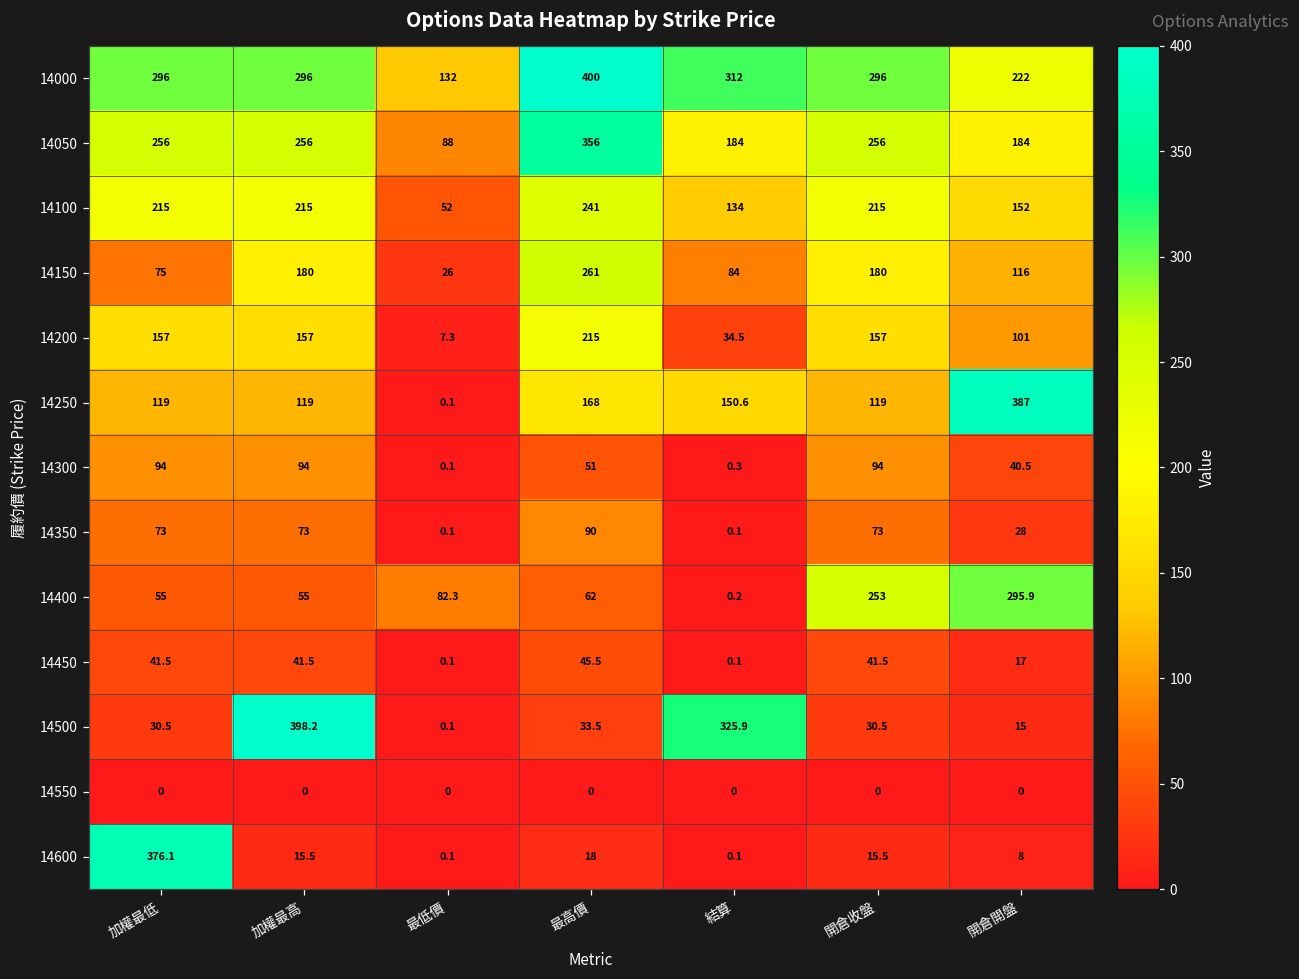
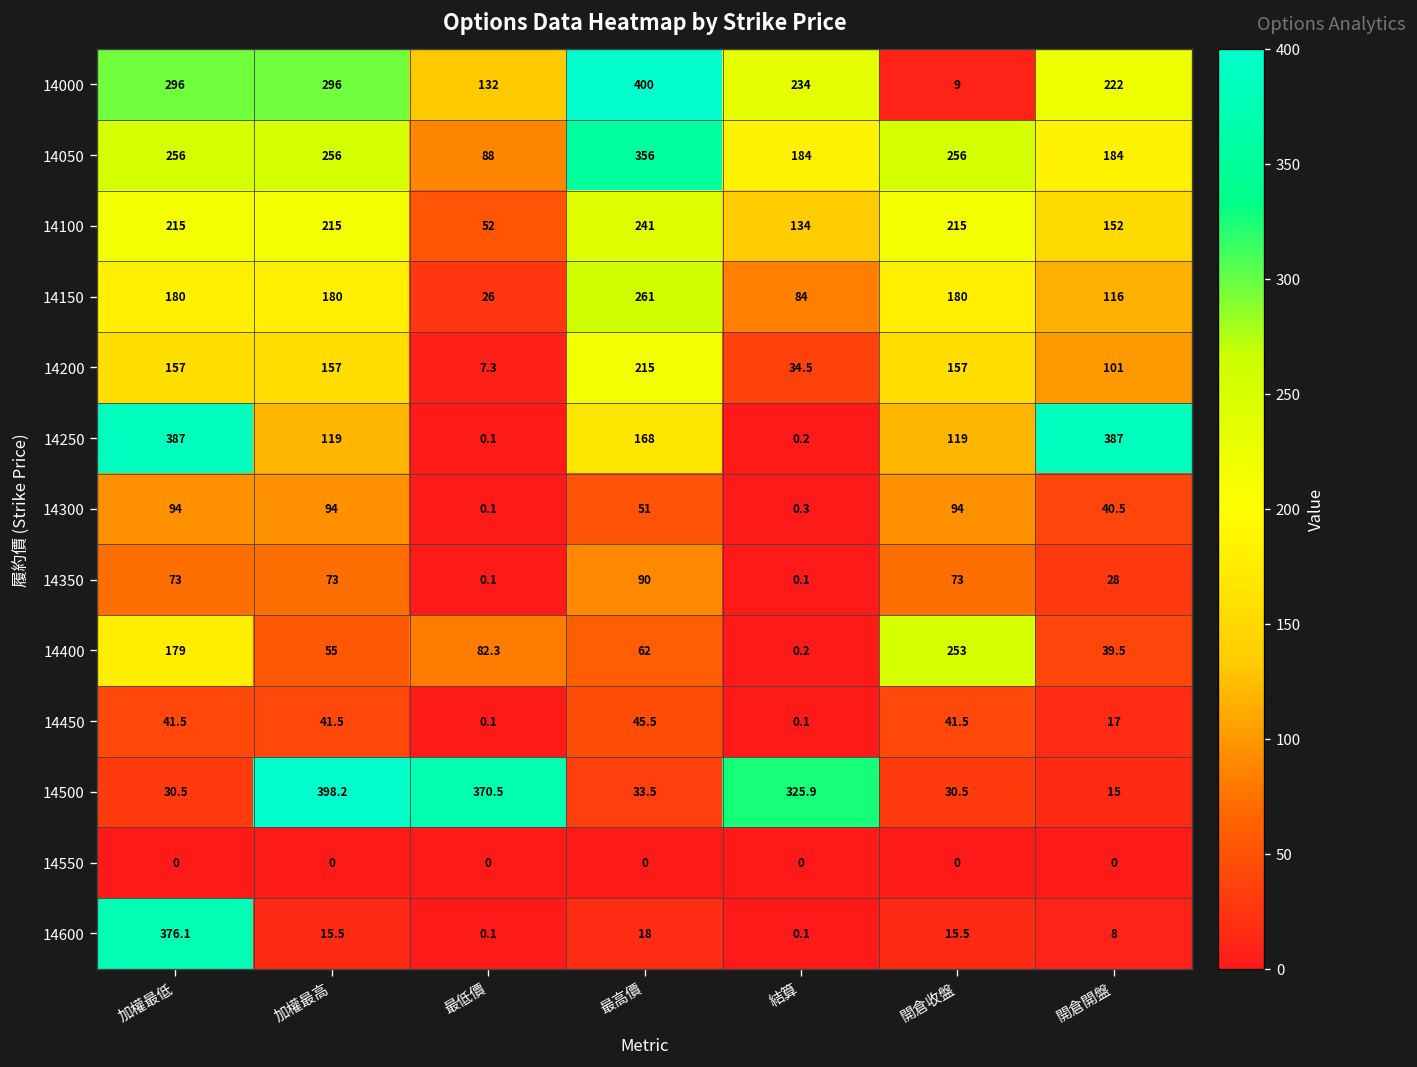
14000, 結算: 312 -> 234
14000, 開倉收盤: 296 -> 9
14150, 加權最低: 75 -> 180
14250, 加權最低: 119 -> 387
14250, 結算: 150.6 -> 0.2
14400, 加權最低: 55 -> 179
14400, 開倉開盤: 295.9 -> 39.5
14500, 最低價: 0.1 -> 370.5
